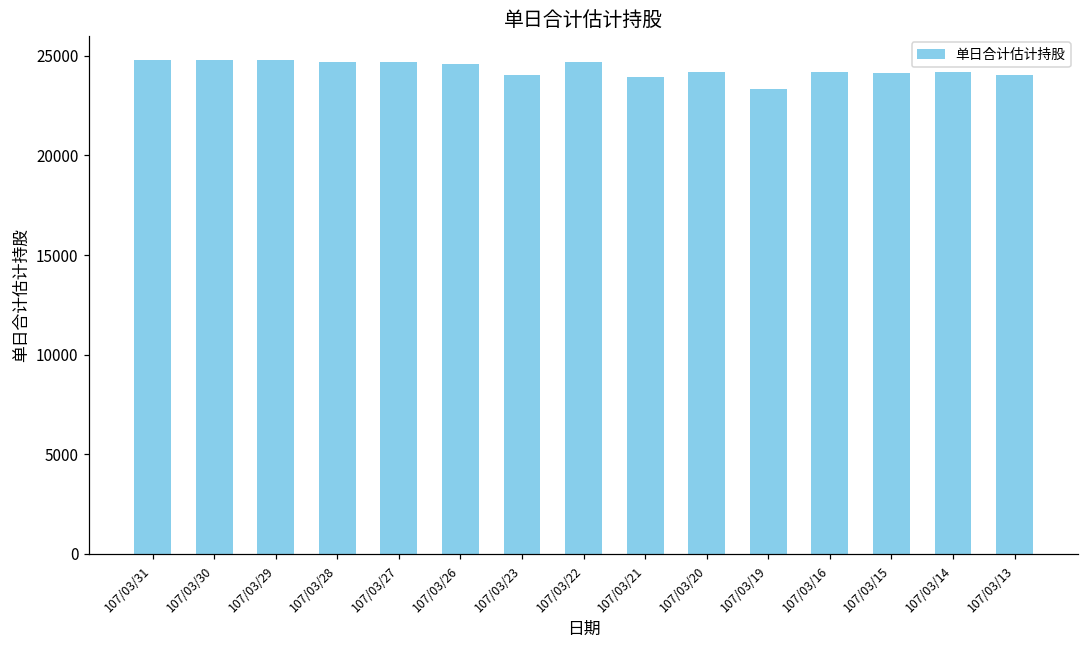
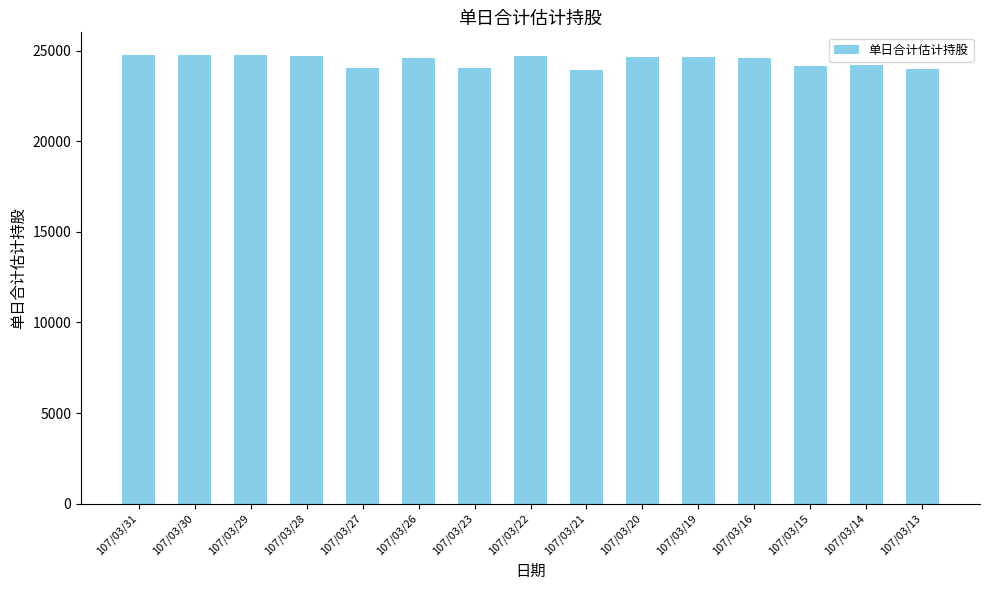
107/03/27: 24700 -> 24000
107/03/20: 24200 -> 24600
107/03/19: 23400 -> 24600
107/03/16: 24200 -> 24600
